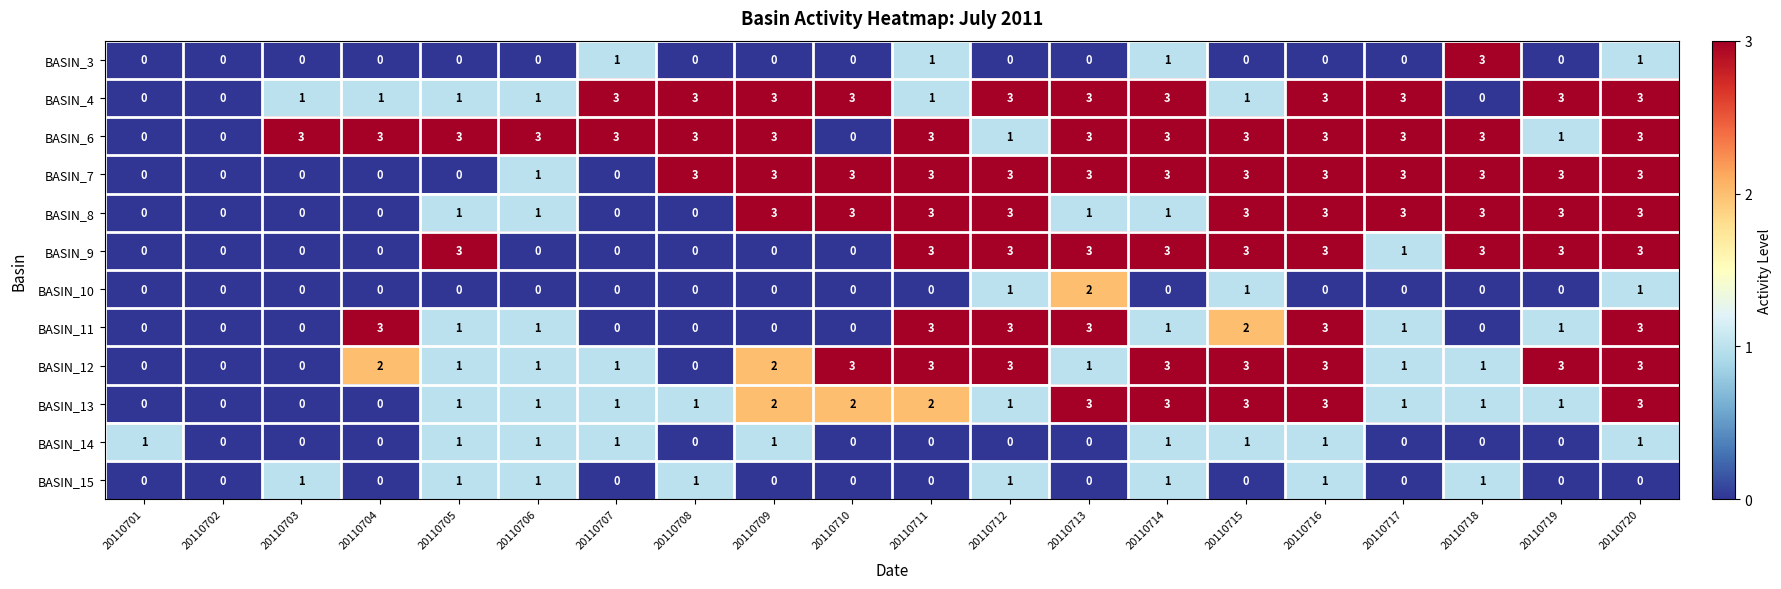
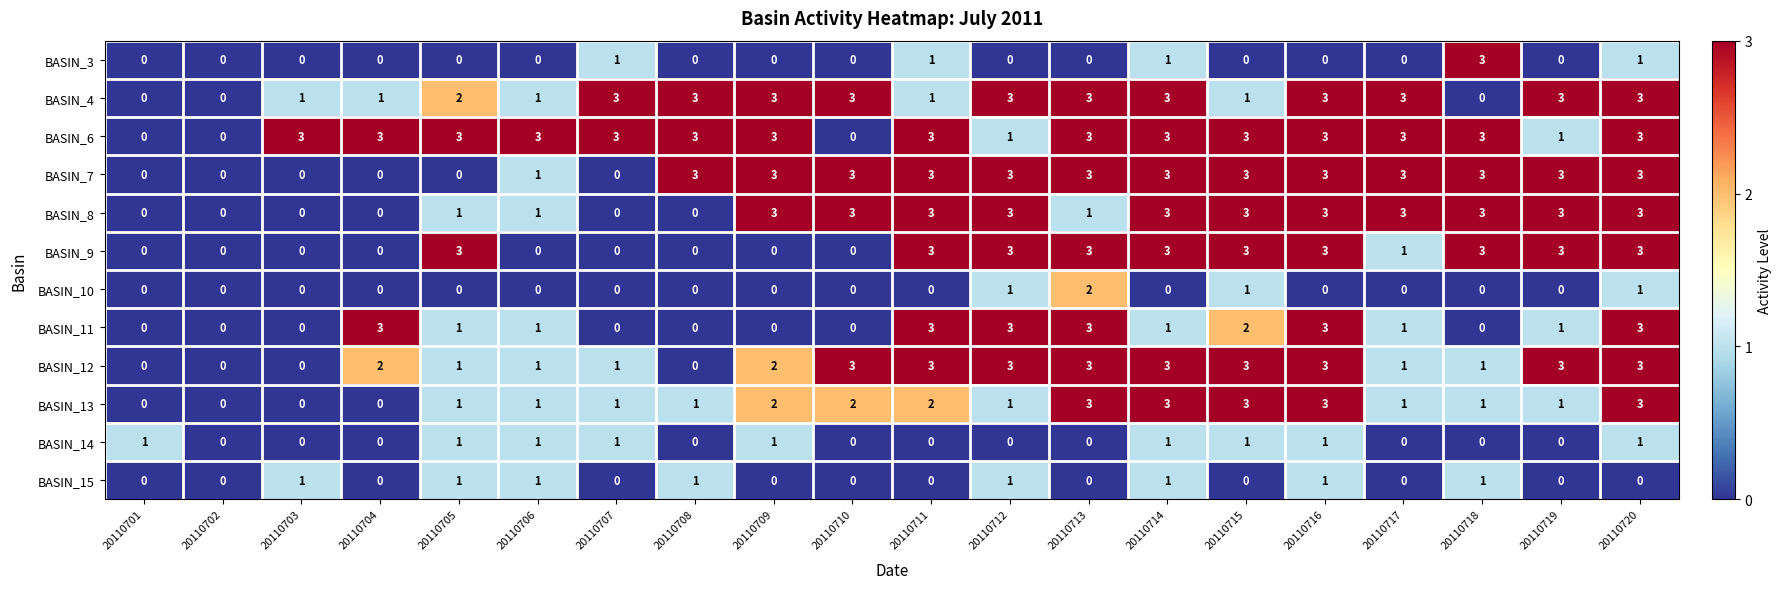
BASIN_4, 20110705: 1 -> 2
BASIN_8, 20110714: 1 -> 3
BASIN_12, 20110713: 1 -> 3
